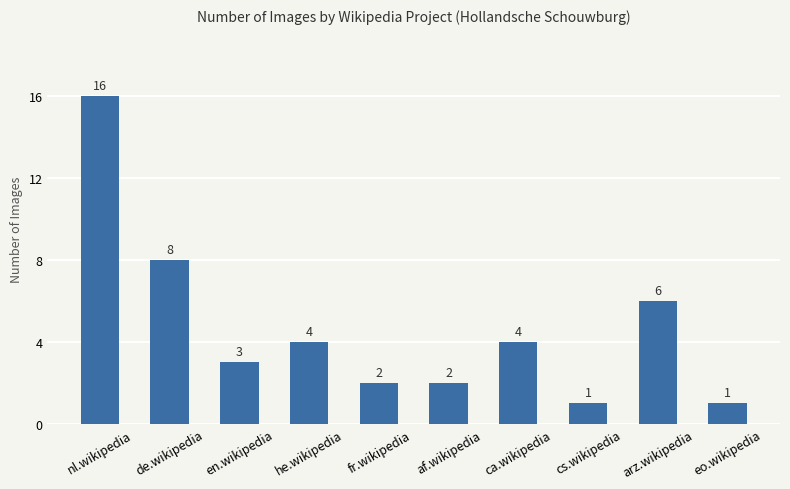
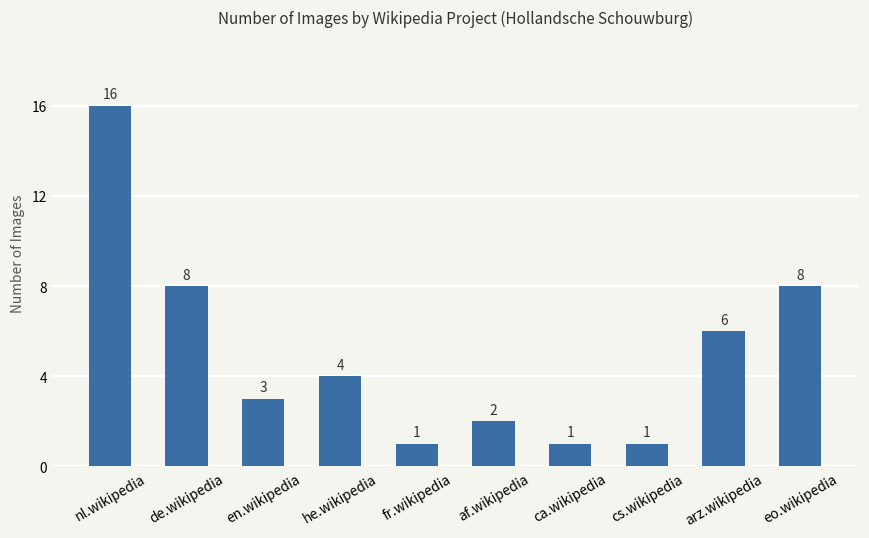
fr.wikipedia: 2 -> 1
ca.wikipedia: 4 -> 1
eo.wikipedia: 1 -> 8
